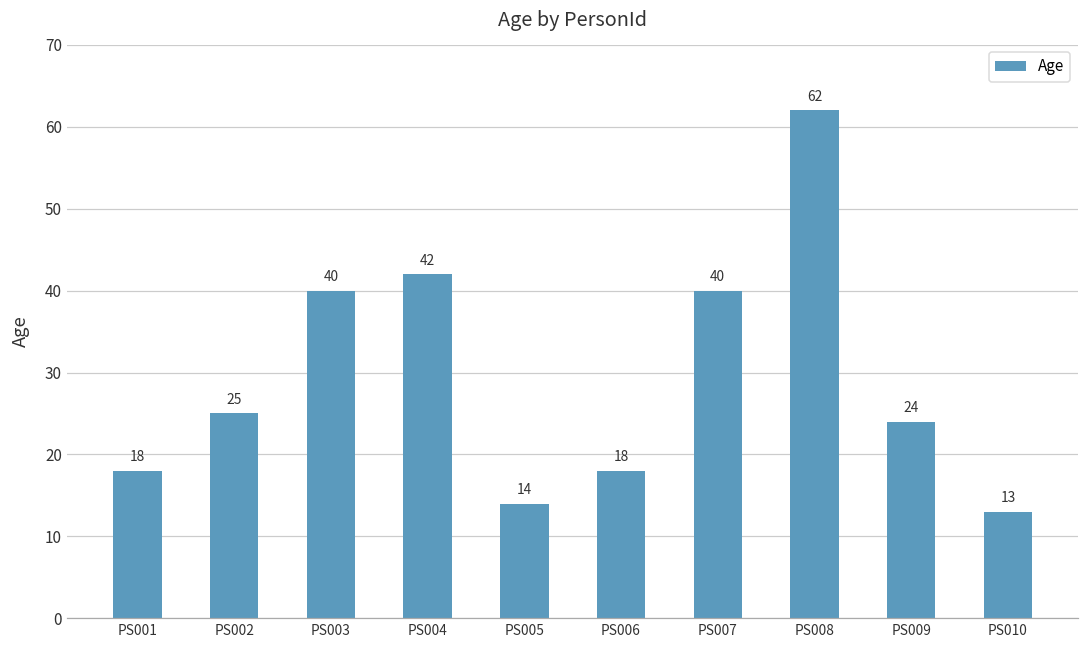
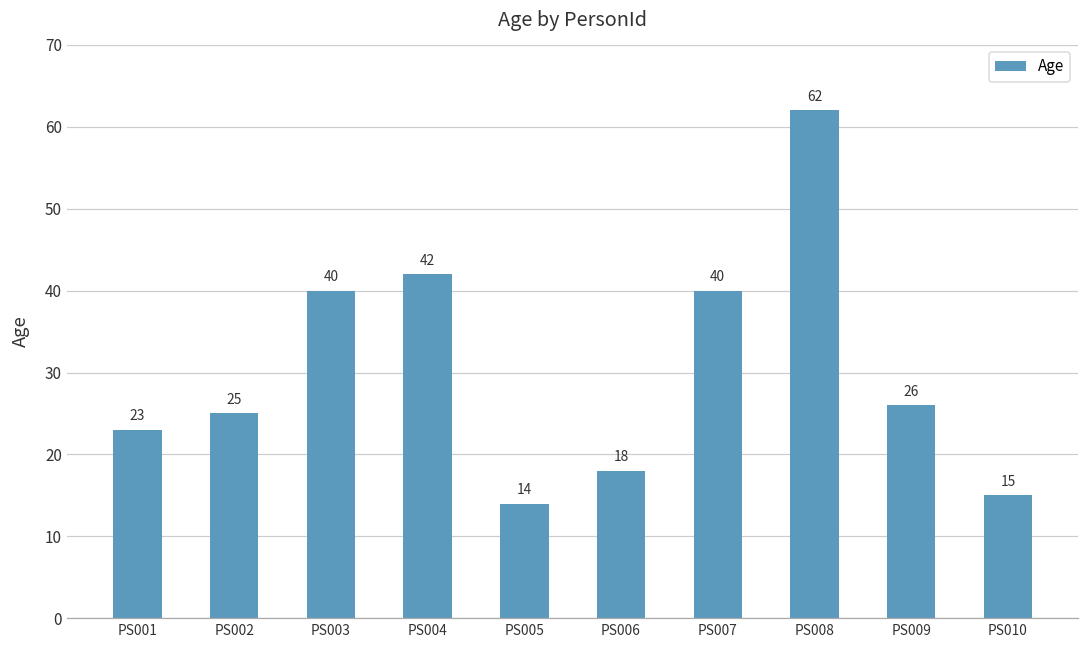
PS001: 18 -> 23
PS009: 24 -> 26
PS010: 13 -> 15
